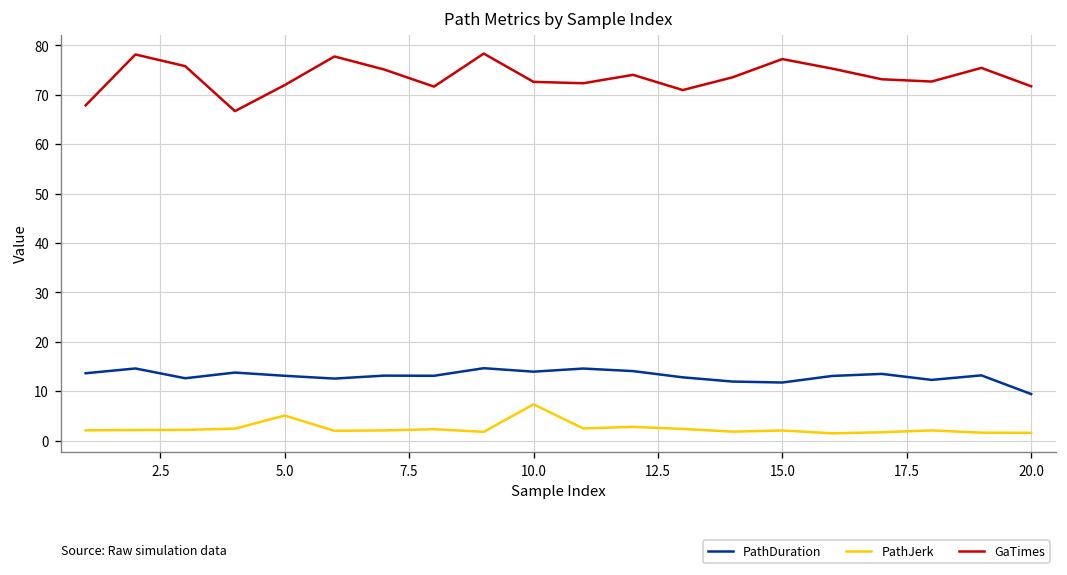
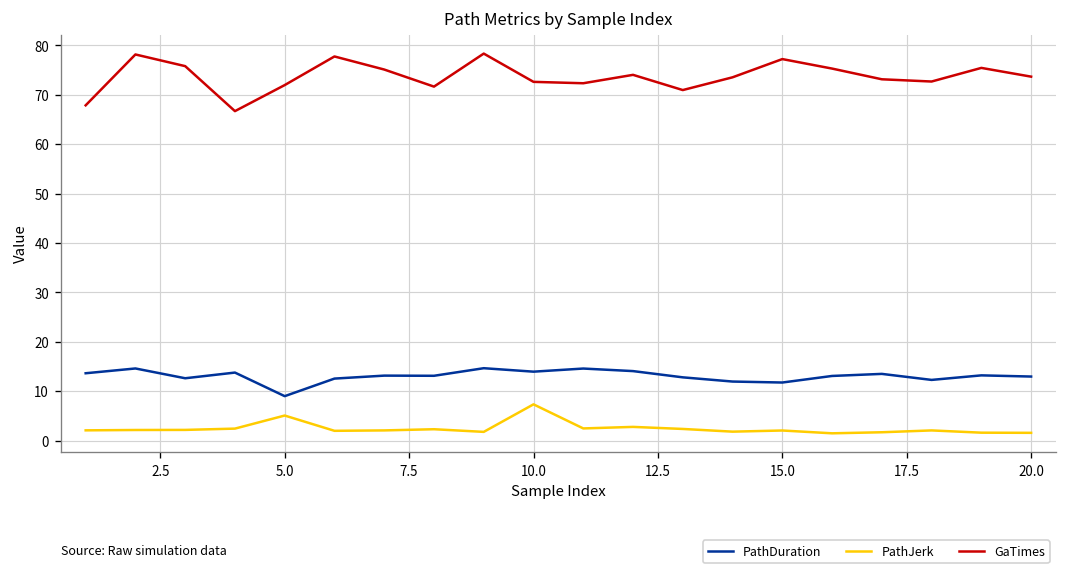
PathDuration, 5.0: 13 -> 9
PathDuration, 20.0: 9 -> 13
GaTimes, 20.0: 72 -> 74
